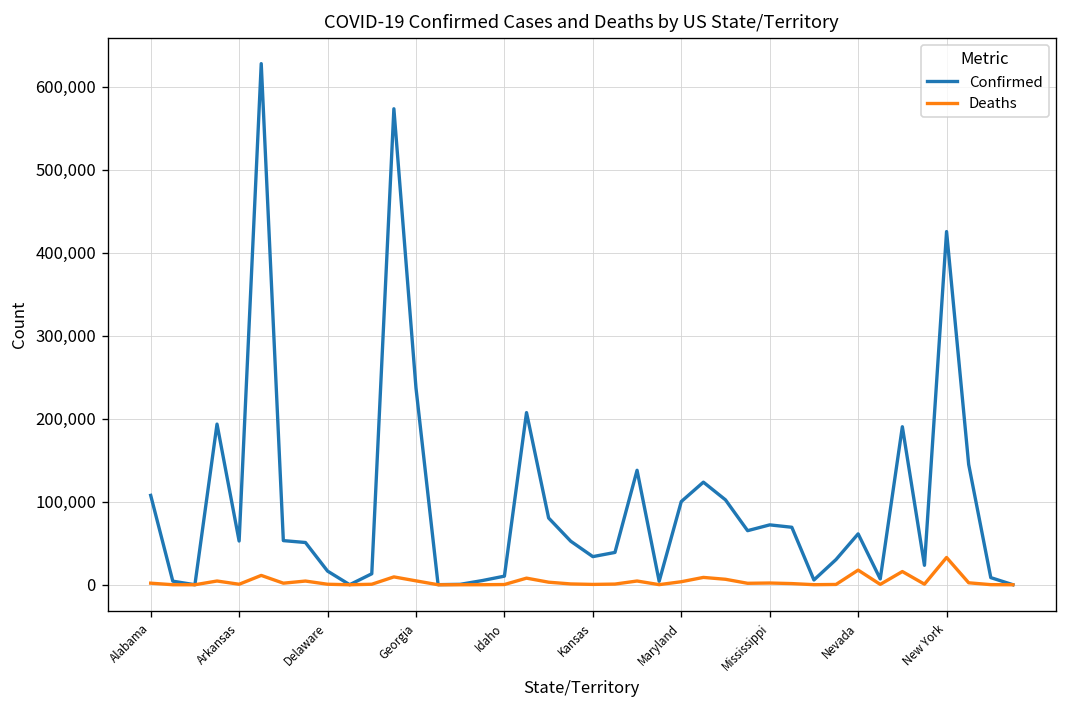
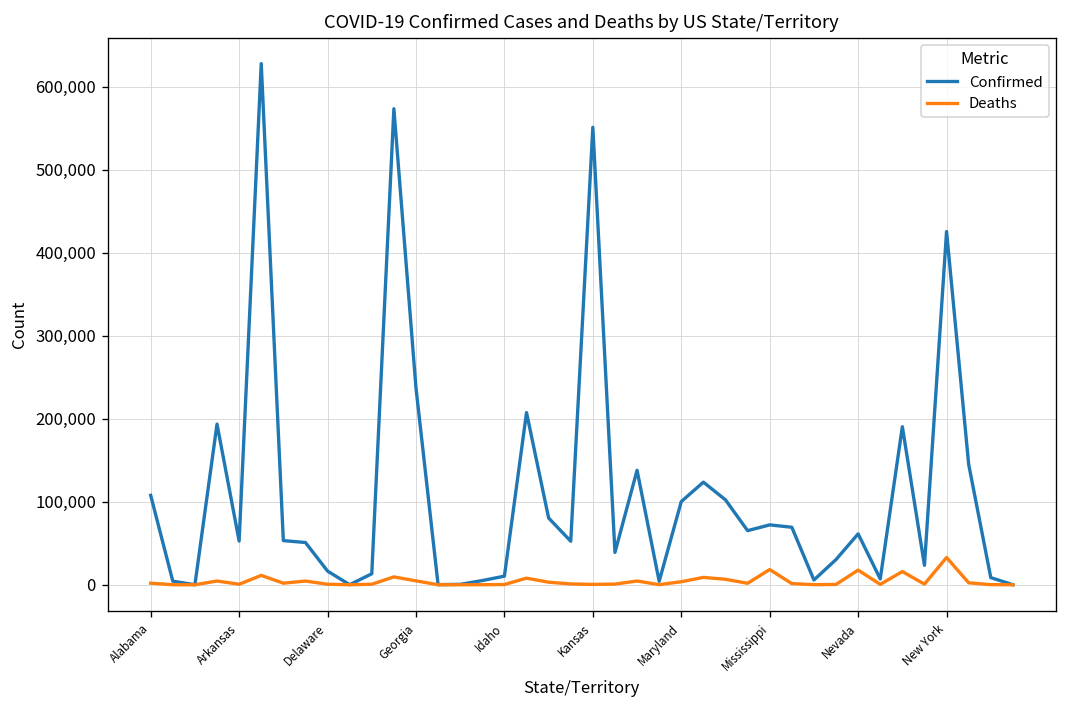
Confirmed, Kansas: 30,000 -> 550,000
Deaths, Mississippi: 0 -> 20,000
